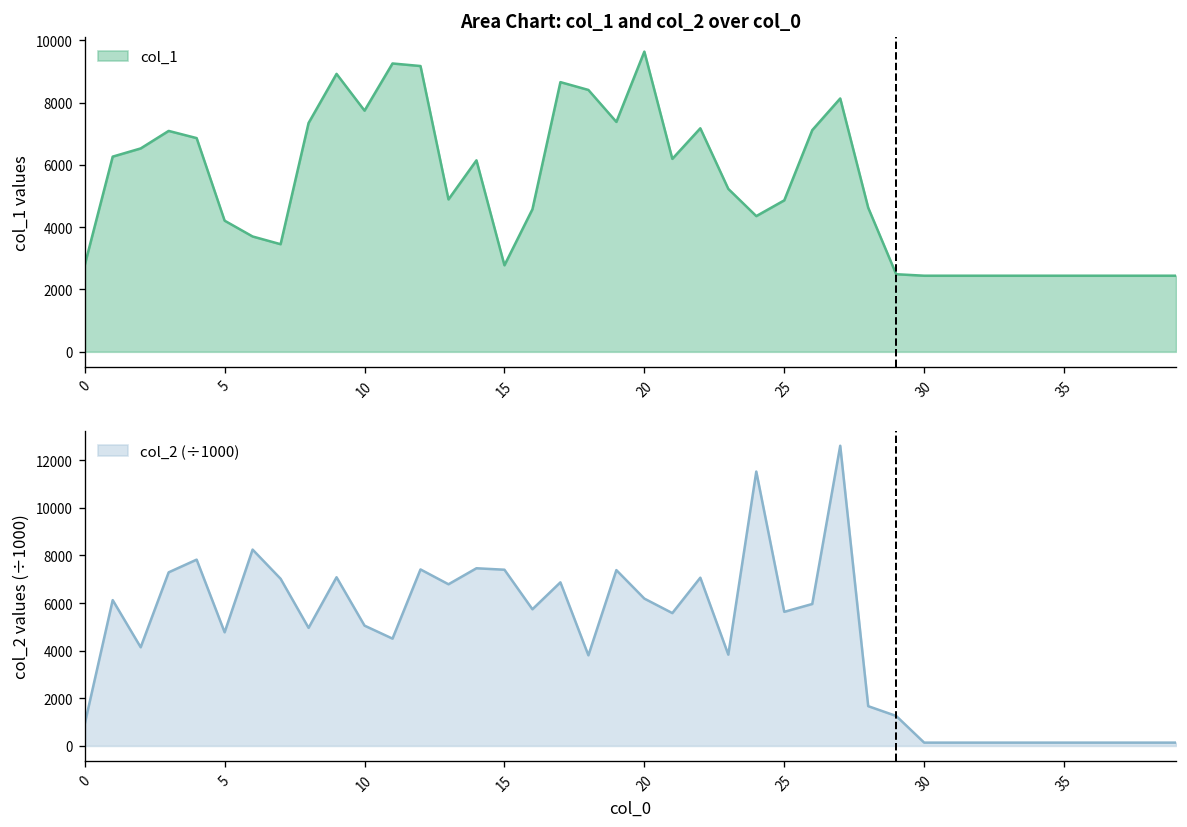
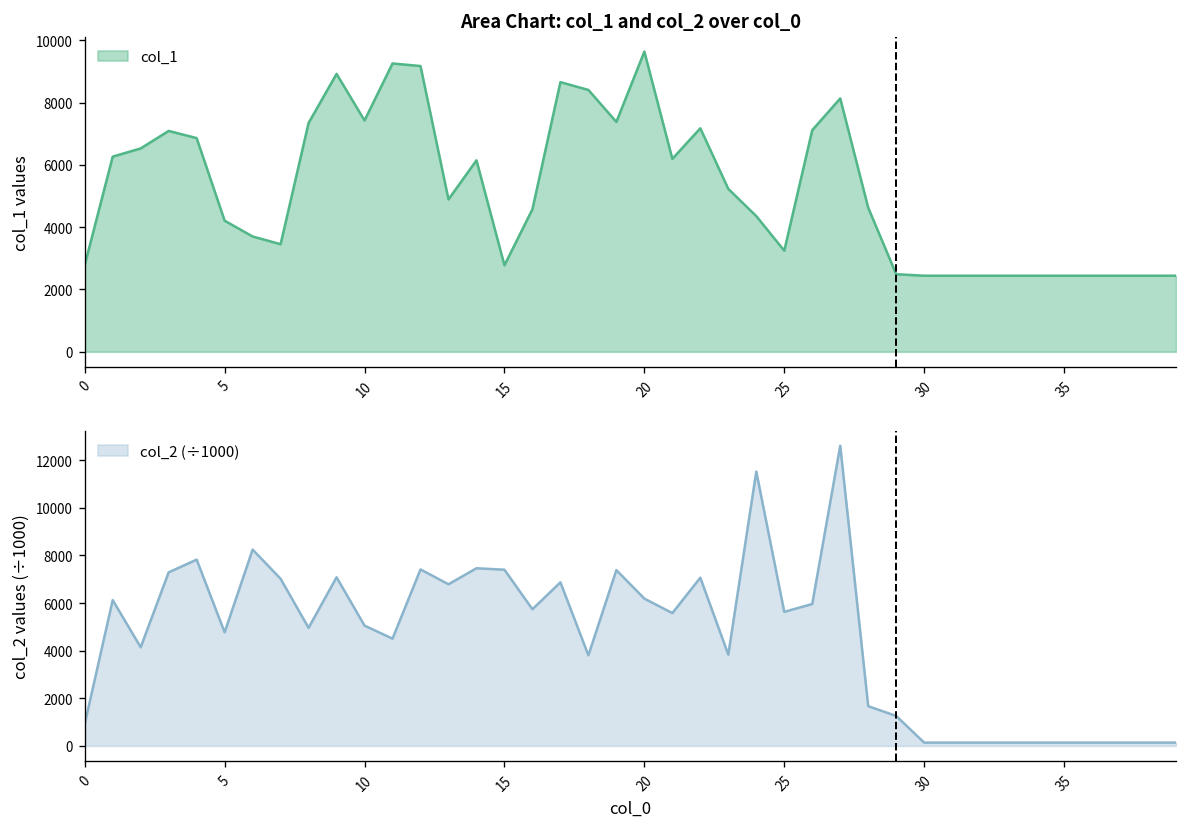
Area Chart: col_1 and col_2 over col_0, 10: 7700 -> 7400
Area Chart: col_1 and col_2 over col_0, 25: 4900 -> 3200
